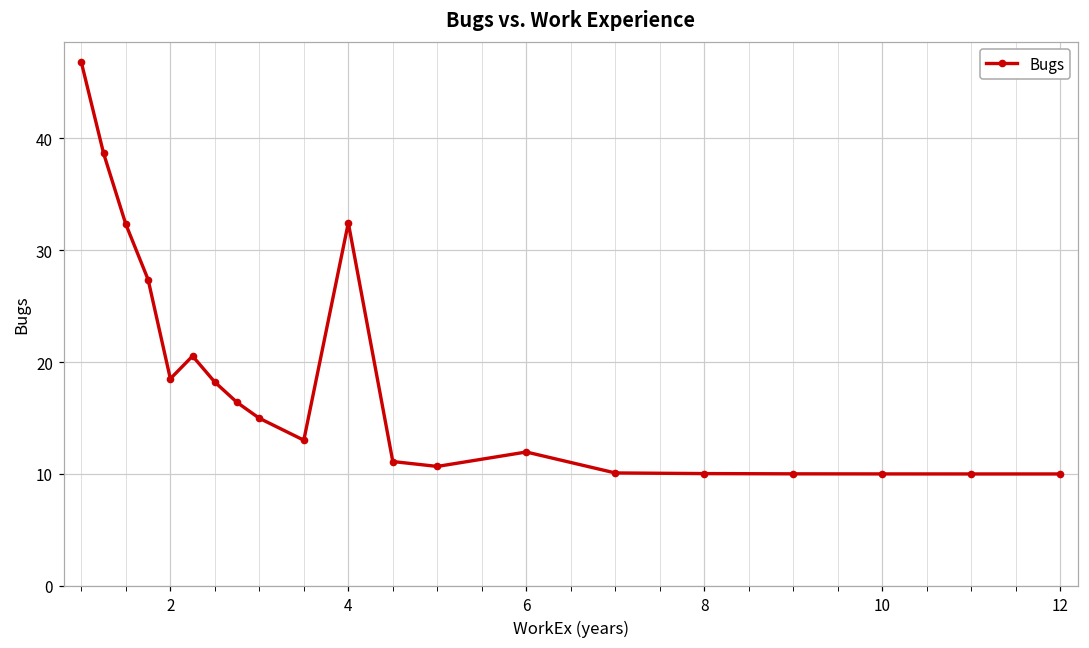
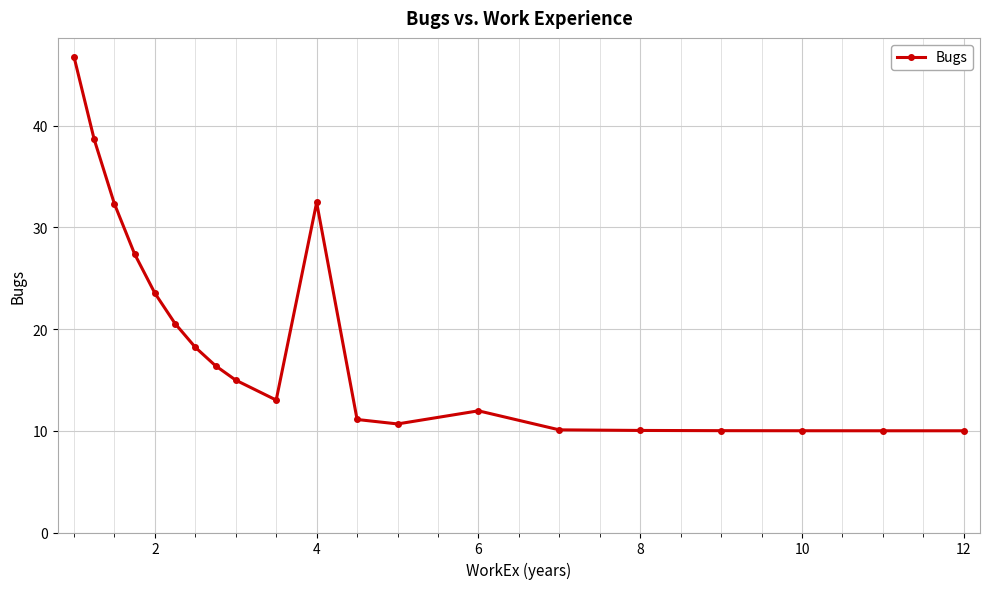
2: 18.5 -> 23.5
